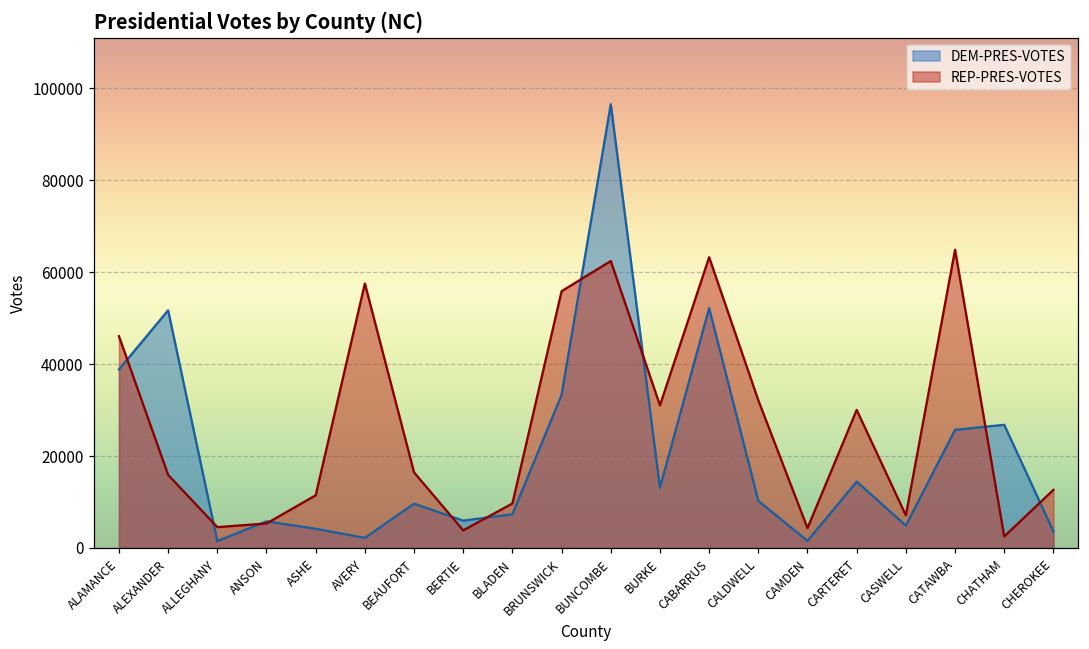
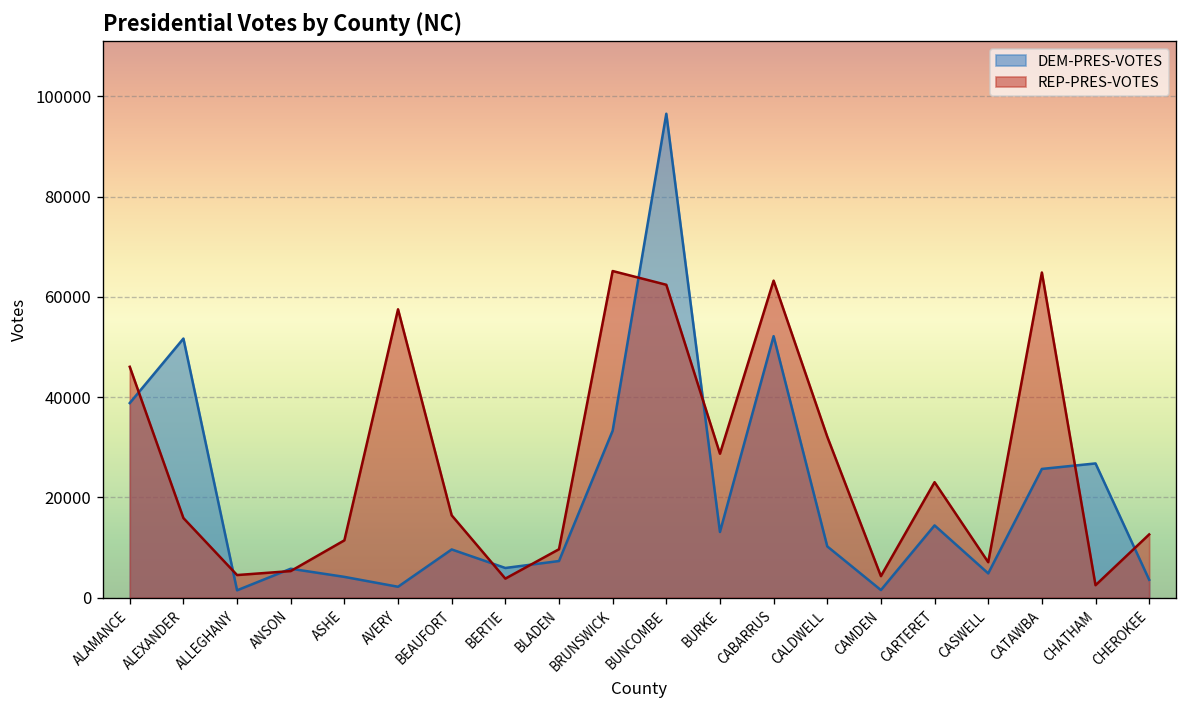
REP-PRES-VOTES, BRUNSWICK: 56000 -> 65000
REP-PRES-VOTES, BURKE: 31000 -> 29000
REP-PRES-VOTES, CARTERET: 30000 -> 23000
